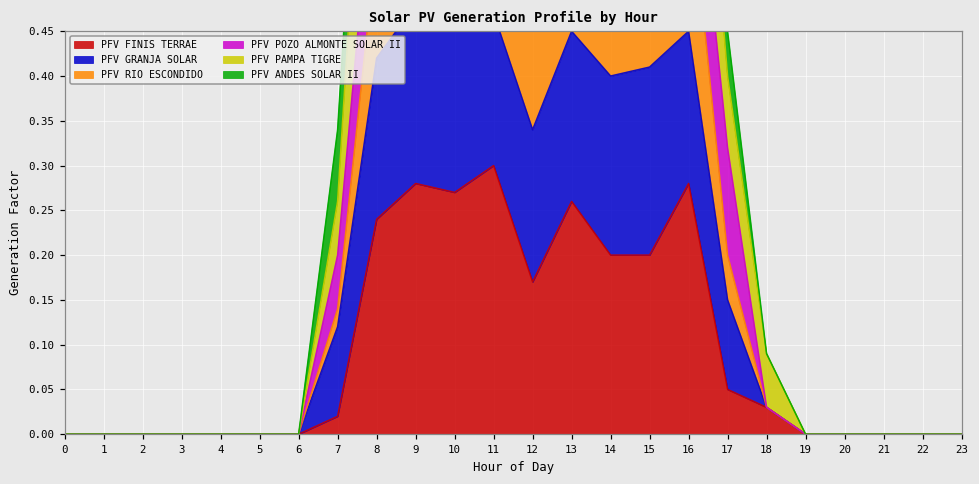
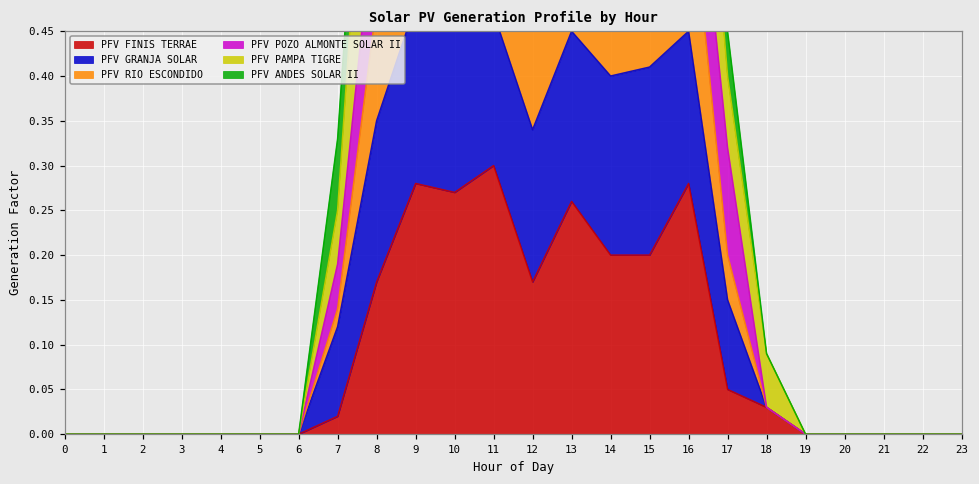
PFV POZO ALMONTE SOLAR II, 7: 0.06 -> 0.05
PFV FINIS TERRAE, 8: 0.24 -> 0.17
